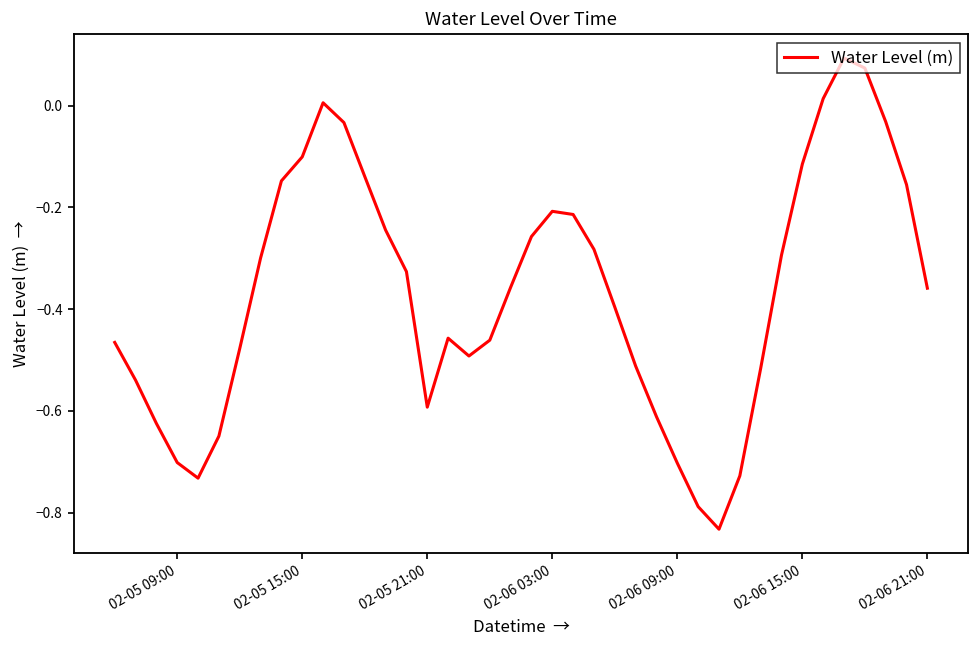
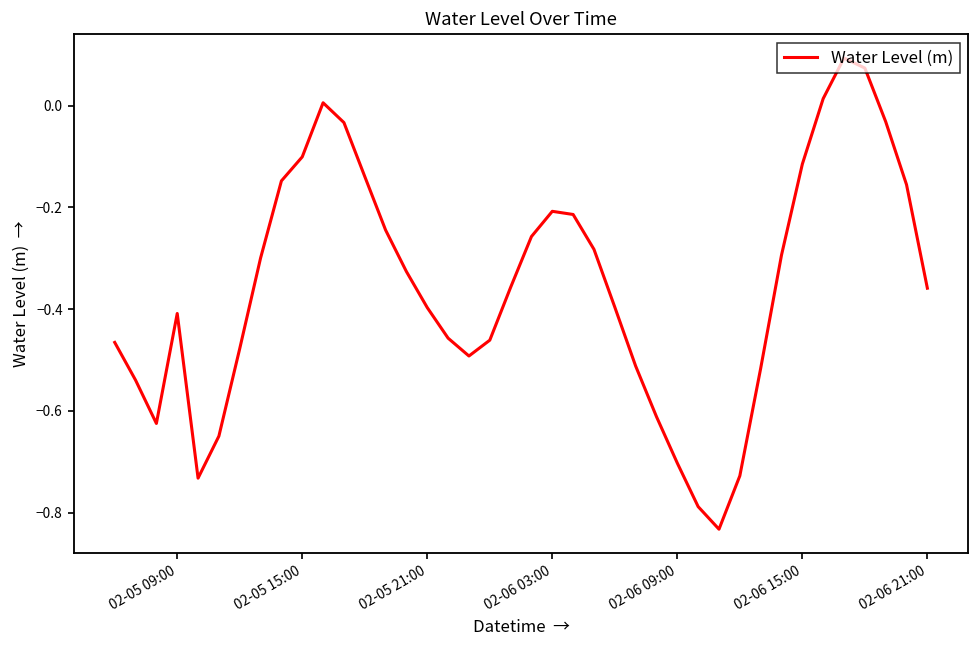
02-05 09:00: -0.70 -> -0.41
02-05 21:00: -0.59 -> -0.40
